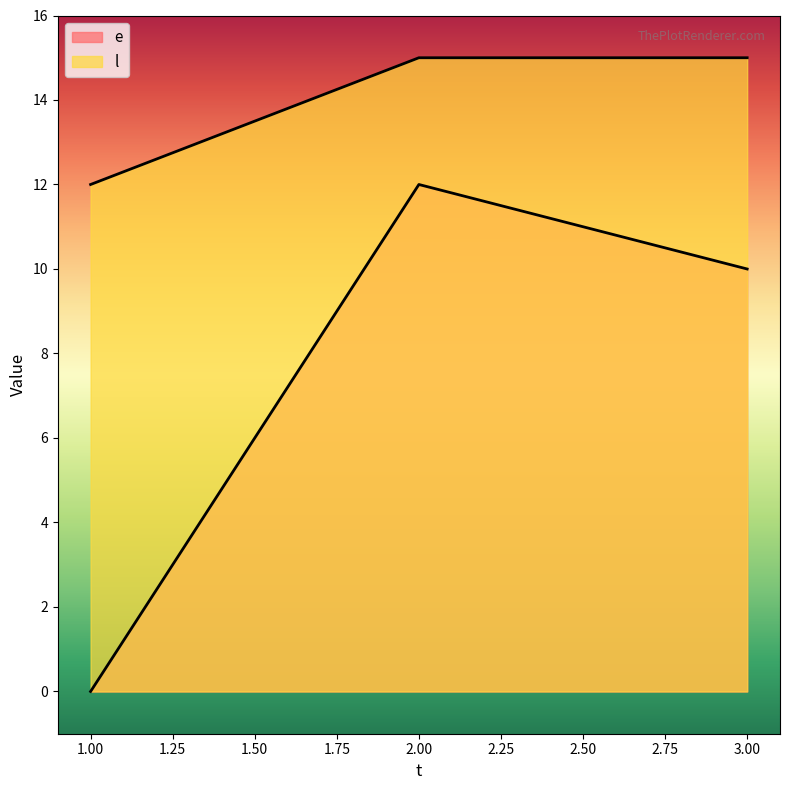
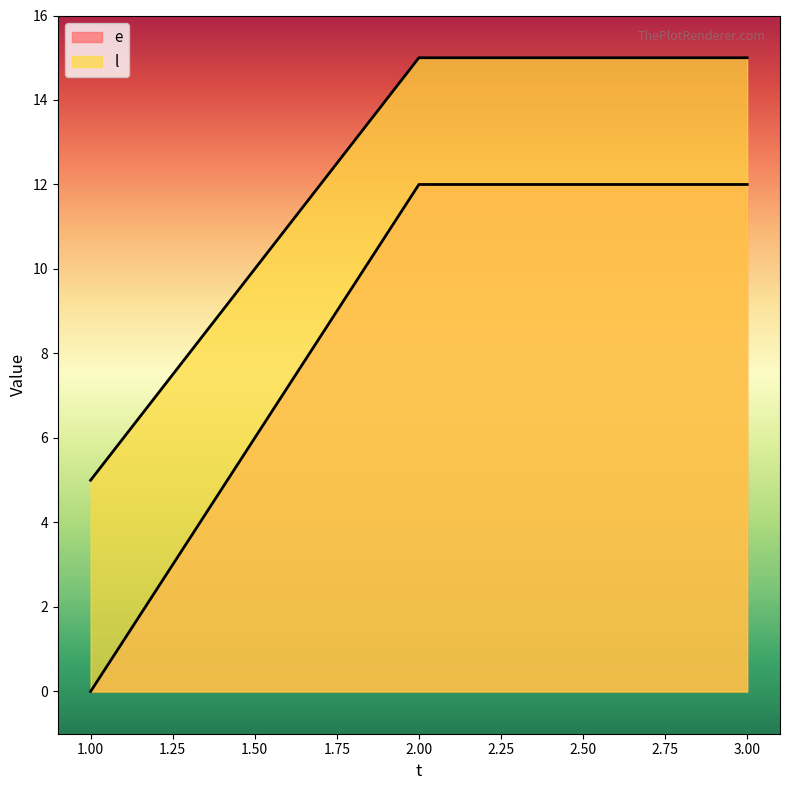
l, 1.00: 12 -> 5
e, 3.00: 10 -> 12
